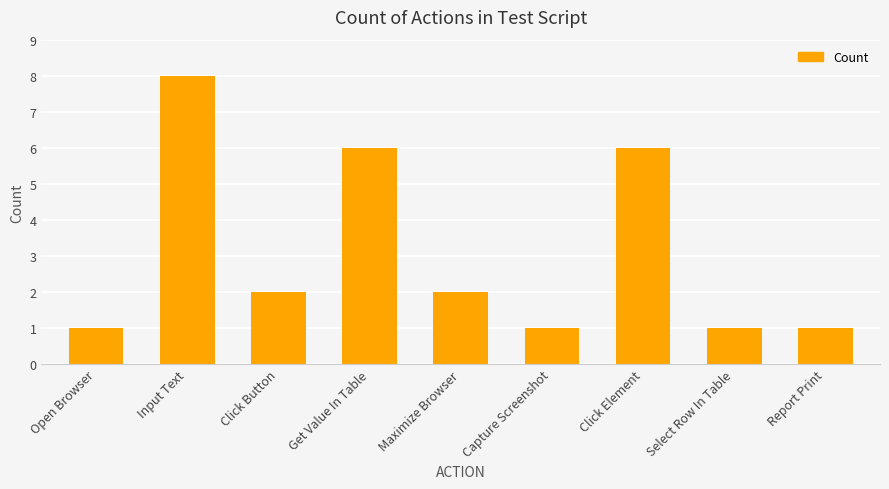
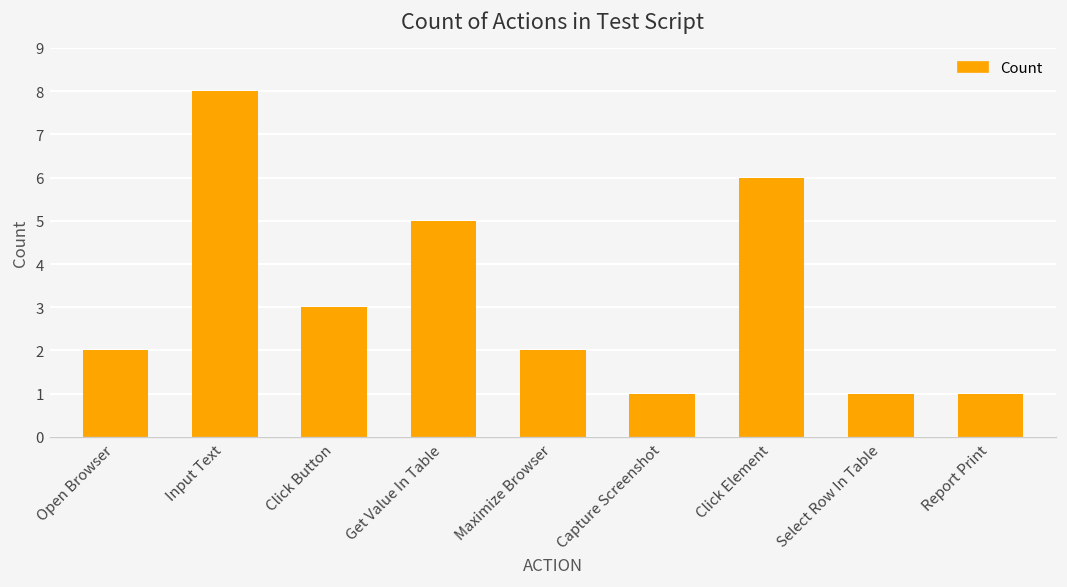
Open Browser: 1 -> 2
Click Button: 2 -> 3
Get Value In Table: 6 -> 5
